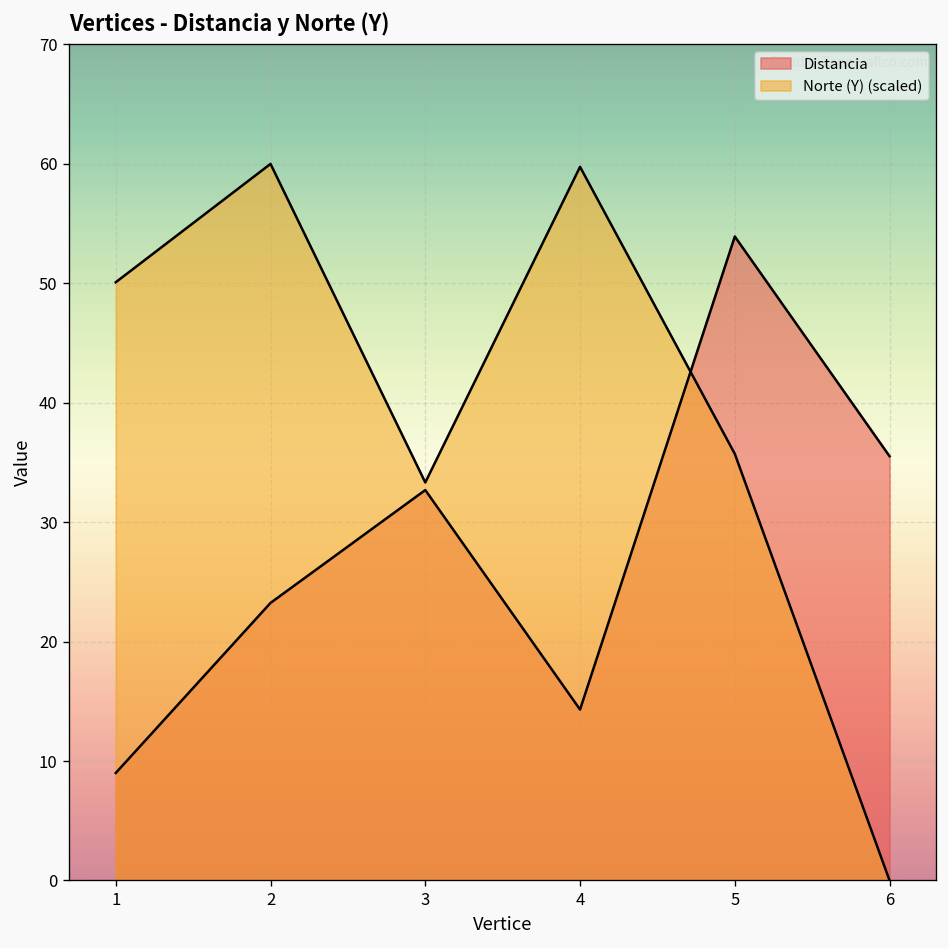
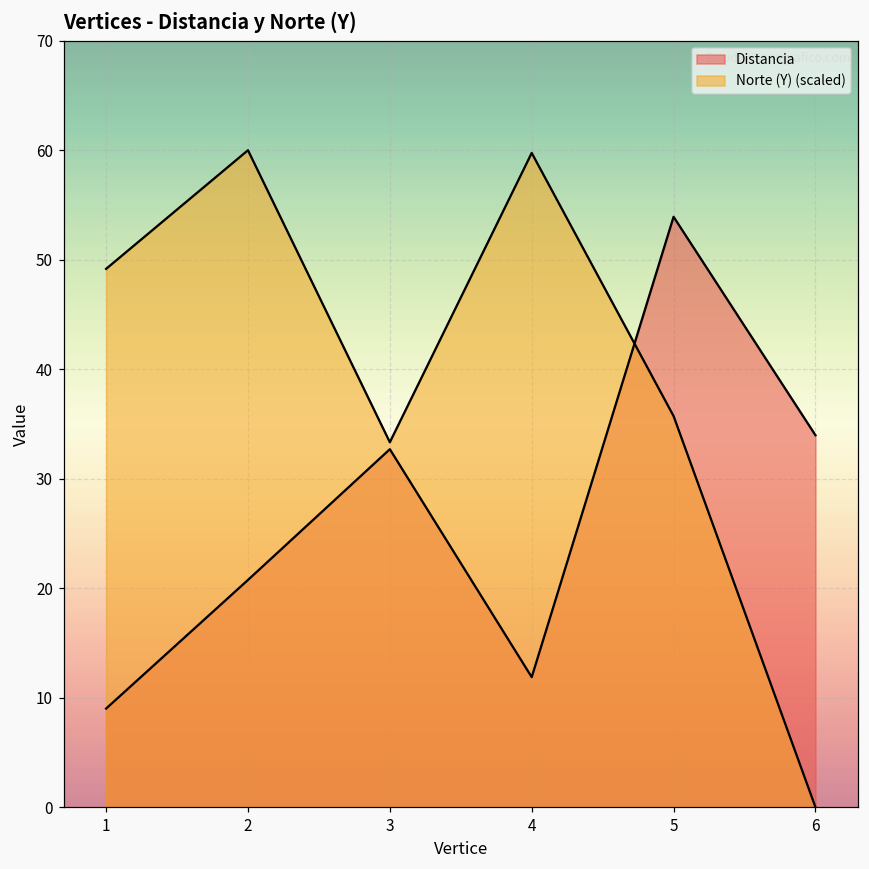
Norte (Y) (scaled), 1: 50 -> 49
Distancia, 2: 23 -> 21
Distancia, 4: 14 -> 12
Distancia, 6: 36 -> 34
